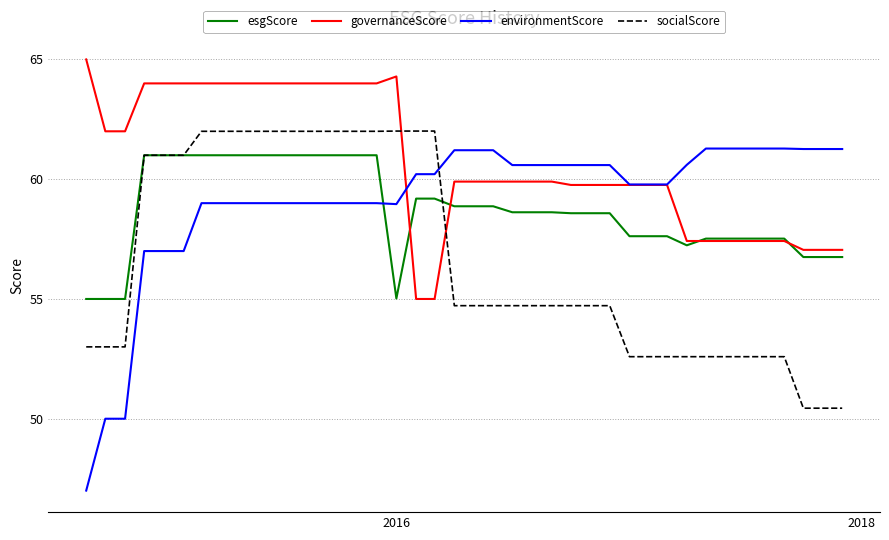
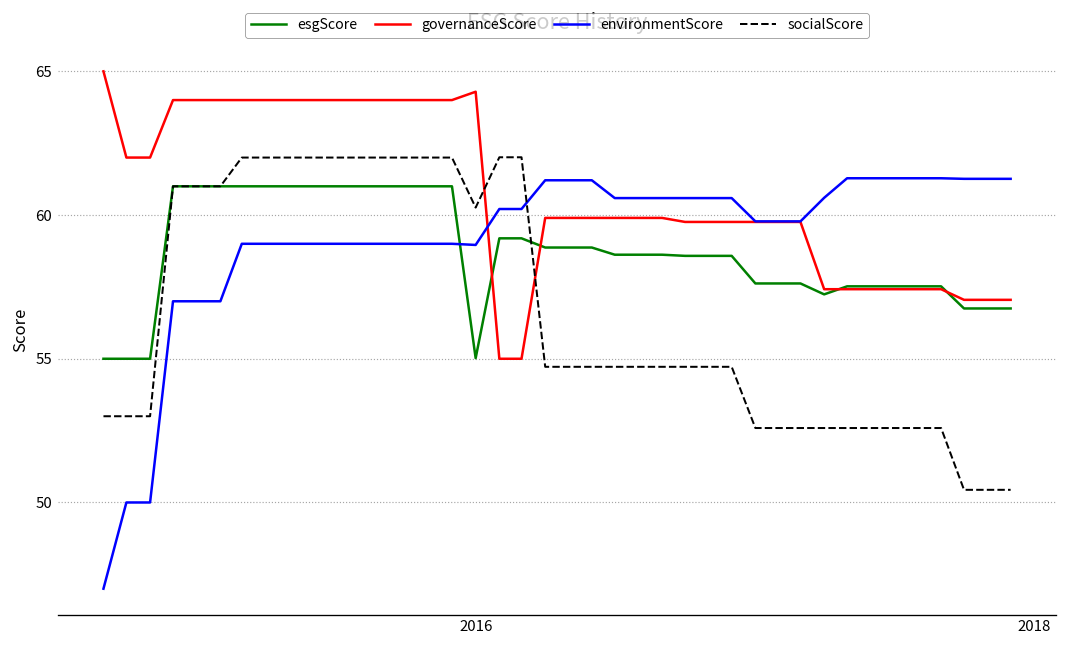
socialScore, 2016: 62.0 -> 60.3
